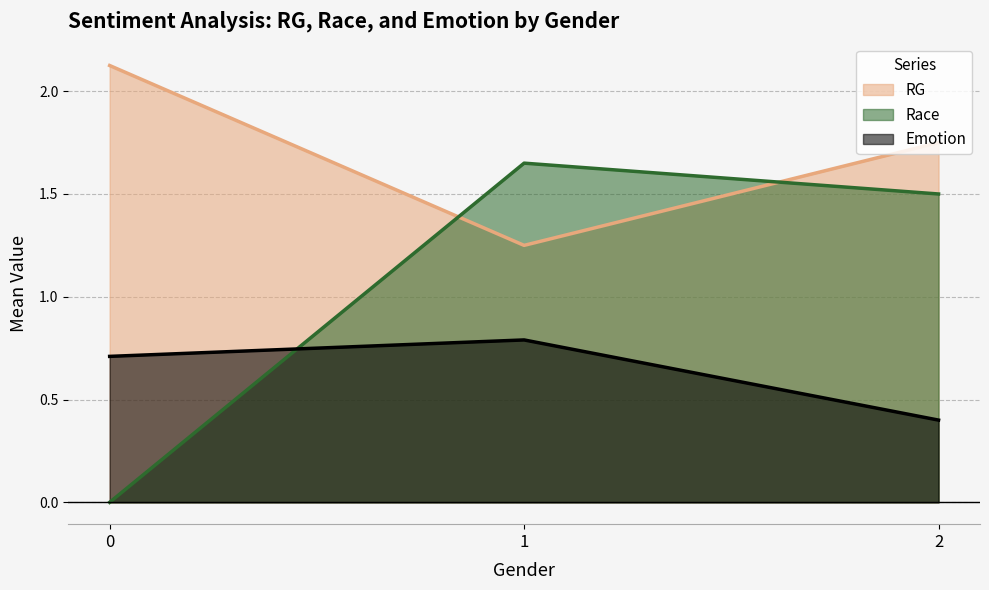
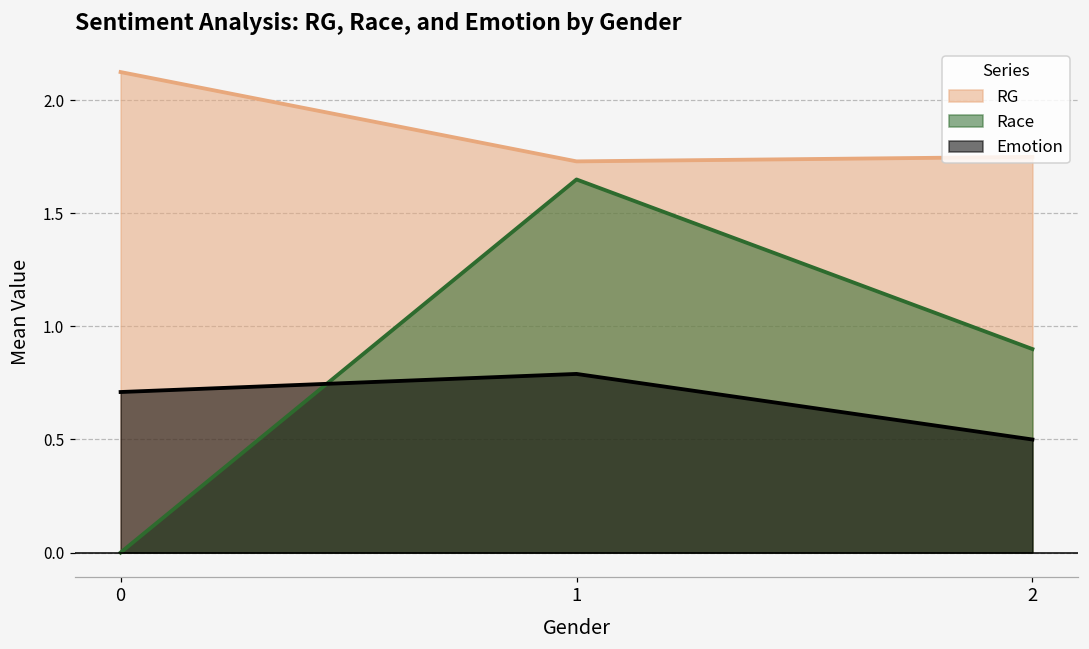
RG, 1: 1.25 -> 1.73
Race, 2: 1.5 -> 0.9
Emotion, 2: 0.4 -> 0.5
